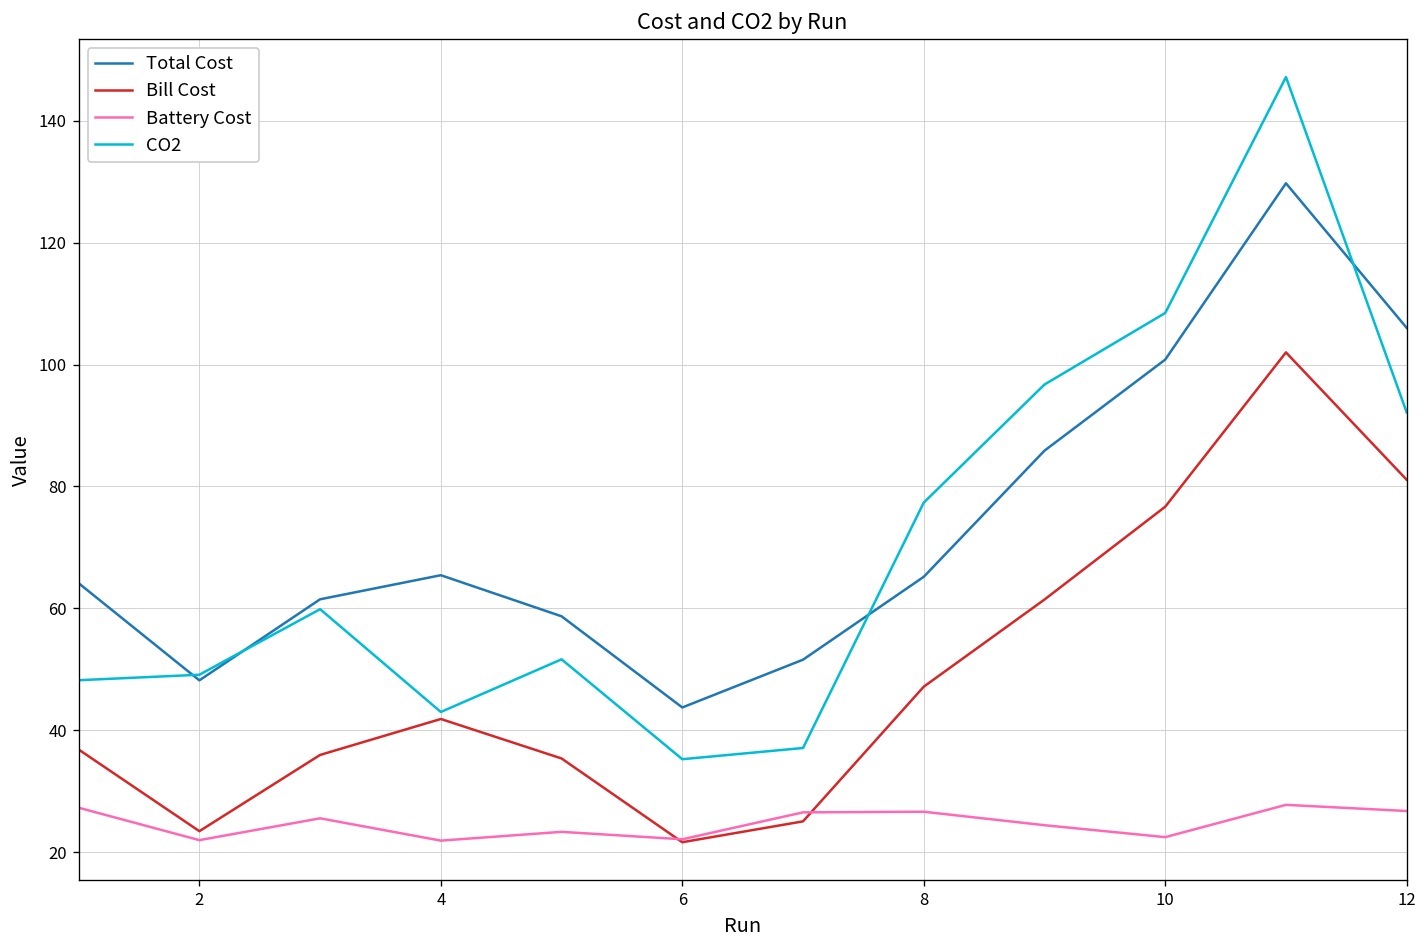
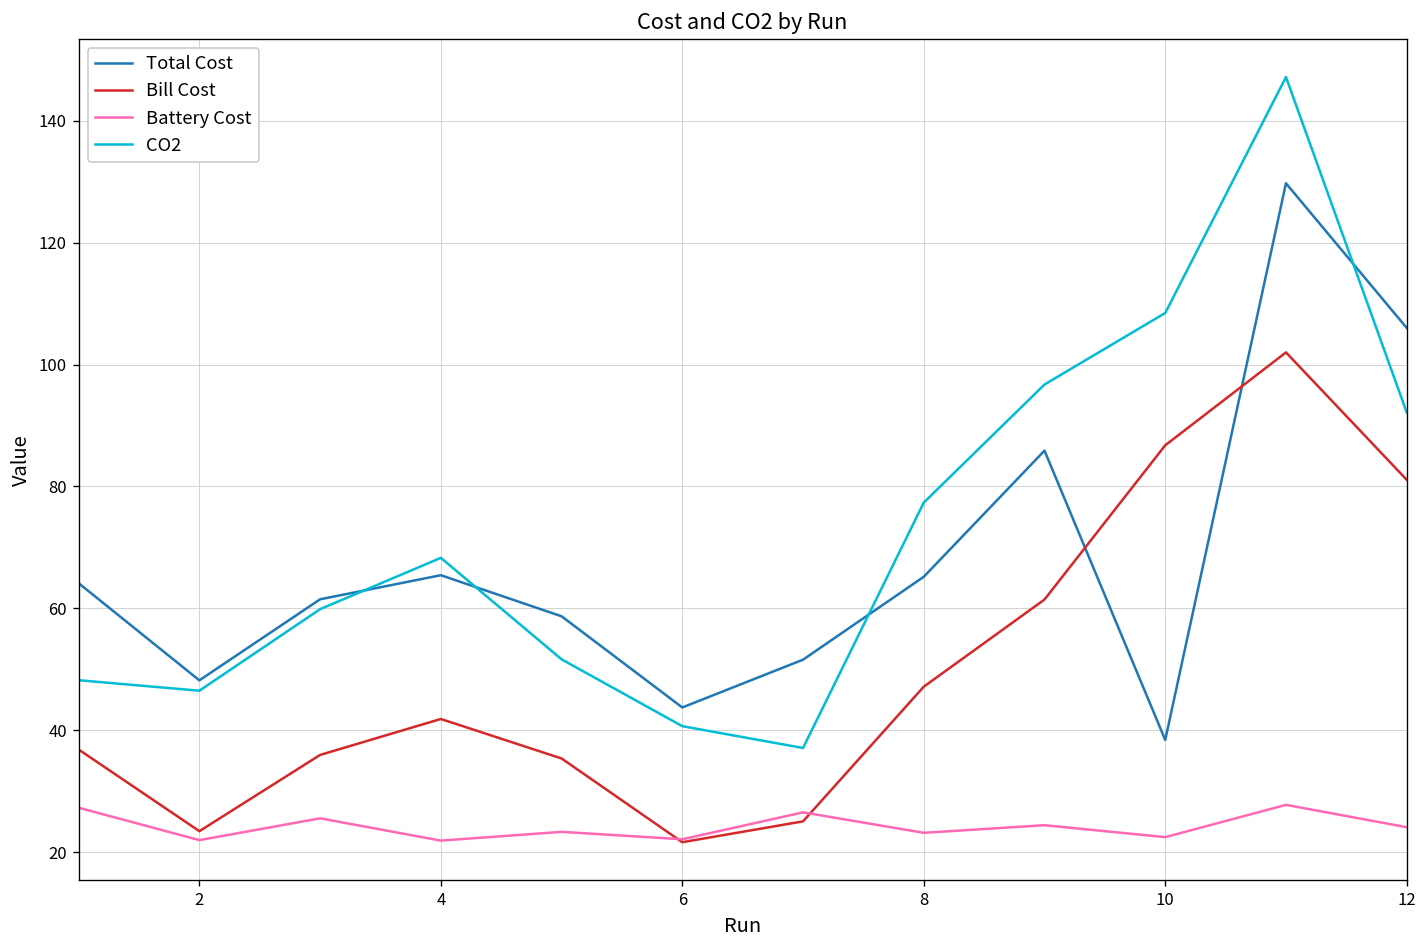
CO2, 2: 49 -> 46
CO2, 4: 43 -> 68
CO2, 6: 35 -> 41
Battery Cost, 8: 27 -> 23
Total Cost, 10: 101 -> 38
Bill Cost, 10: 77 -> 87
Battery Cost, 12: 27 -> 24
